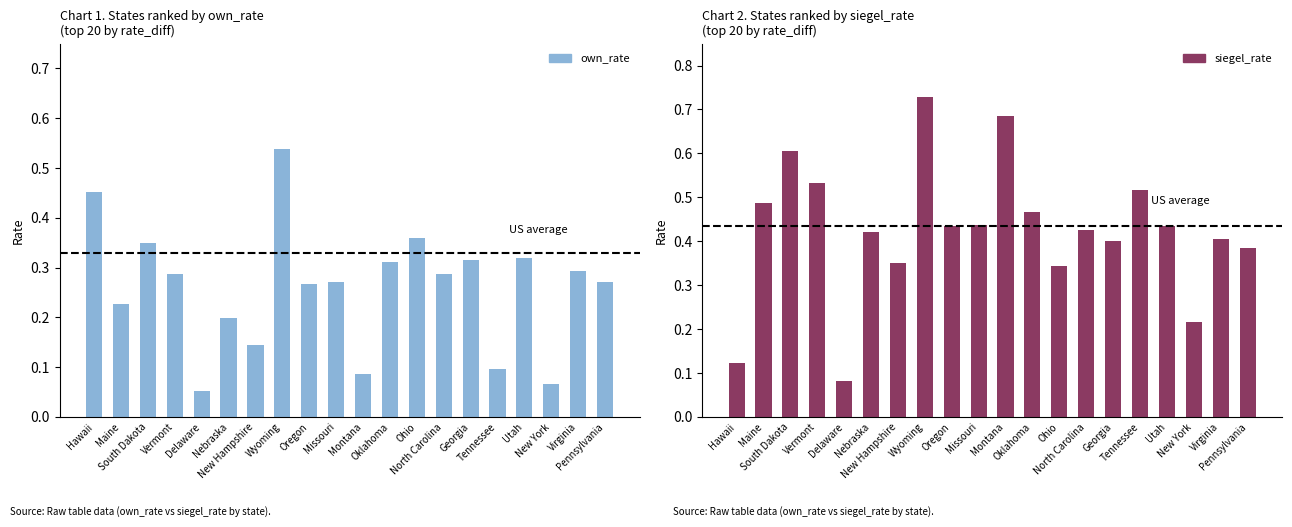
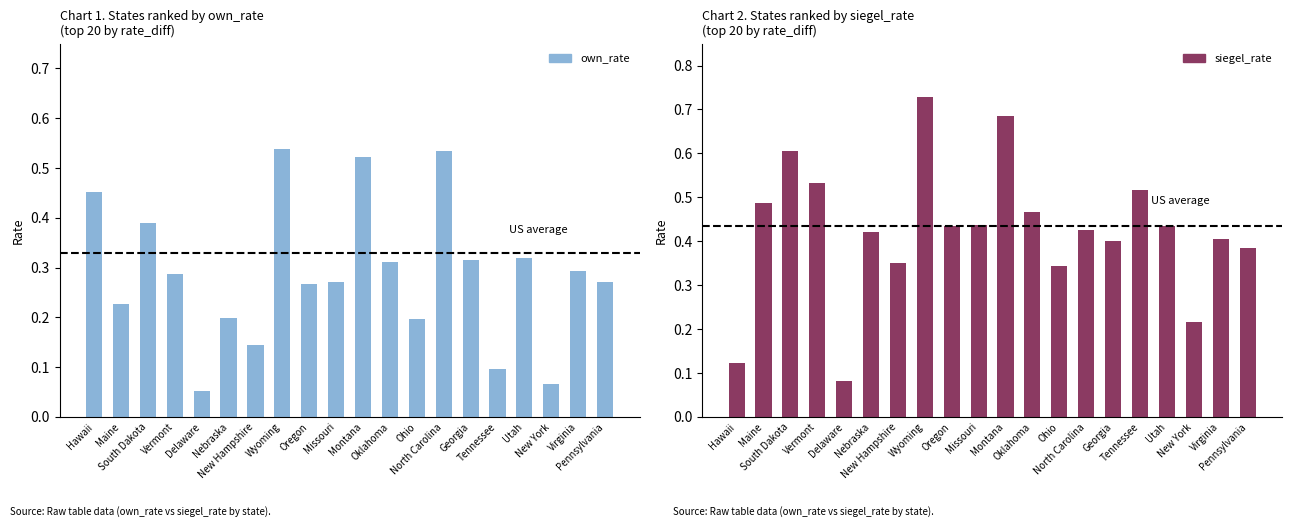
Chart 1. States ranked by own_rate (top 20 by rate_diff), South Dakota: 0.35 -> 0.39
Chart 1. States ranked by own_rate (top 20 by rate_diff), Montana: 0.09 -> 0.52
Chart 1. States ranked by own_rate (top 20 by rate_diff), Ohio: 0.36 -> 0.20
Chart 1. States ranked by own_rate (top 20 by rate_diff), North Carolina: 0.29 -> 0.53
